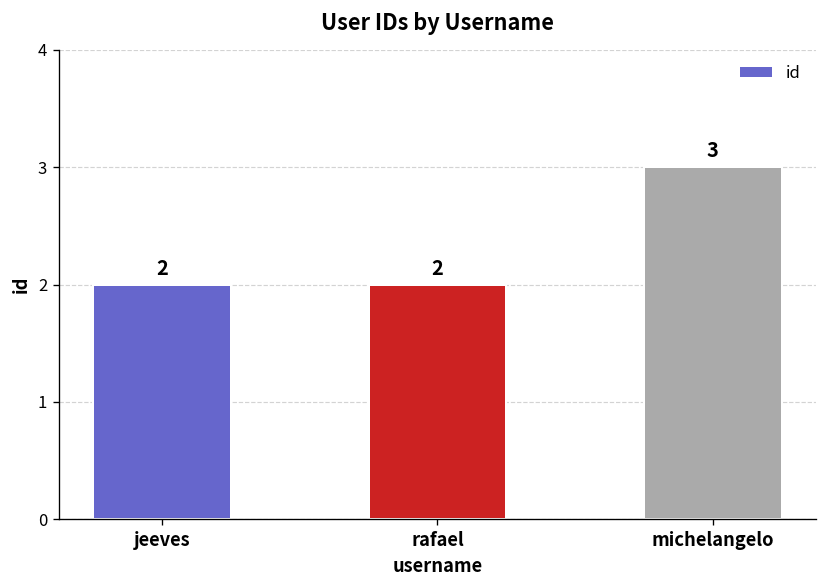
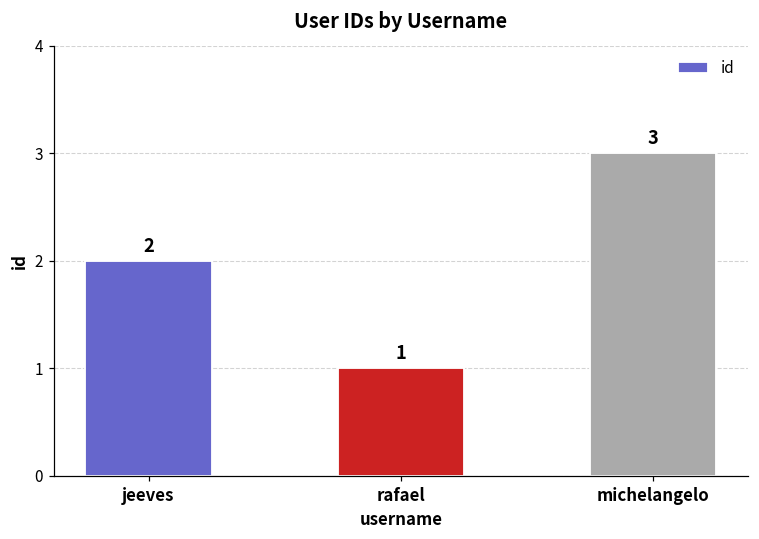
rafael: 2 -> 1
